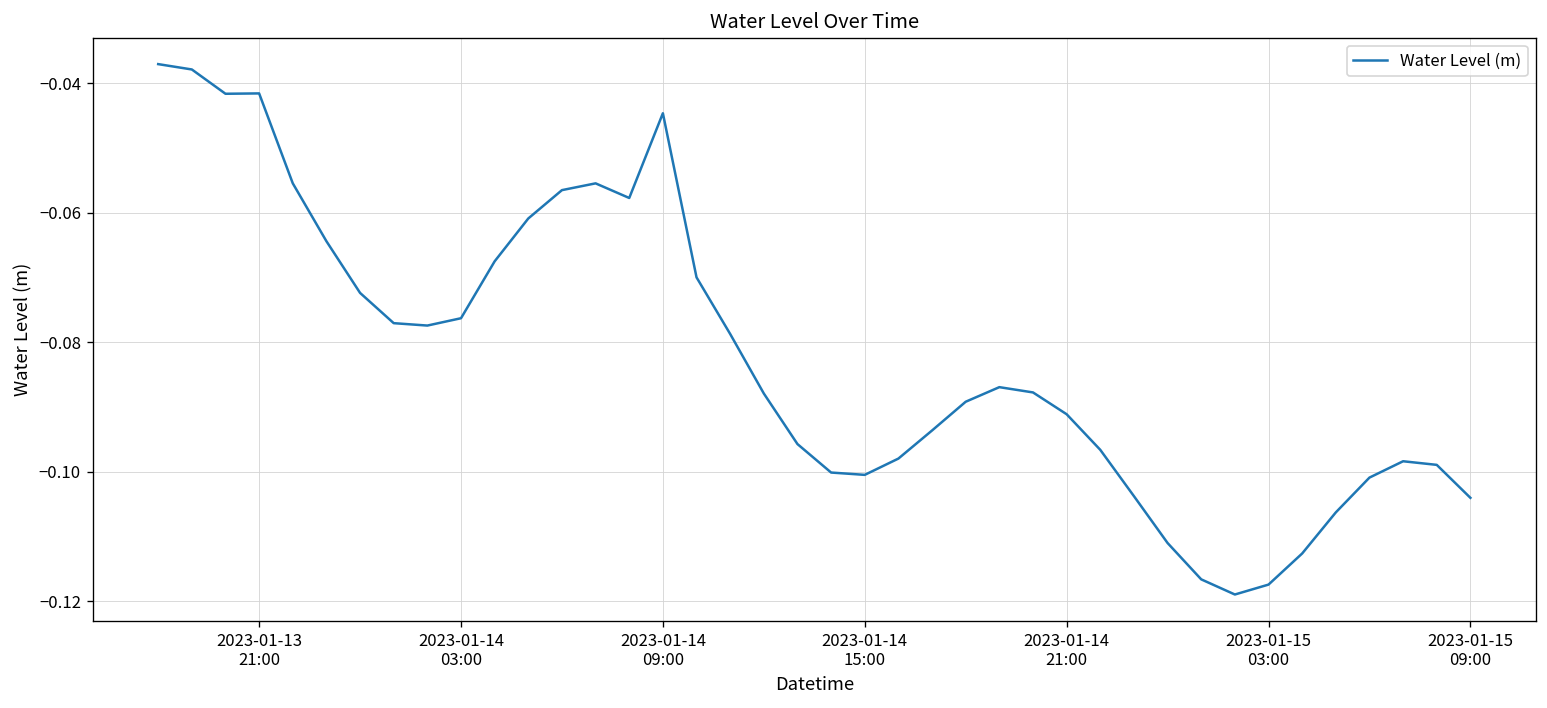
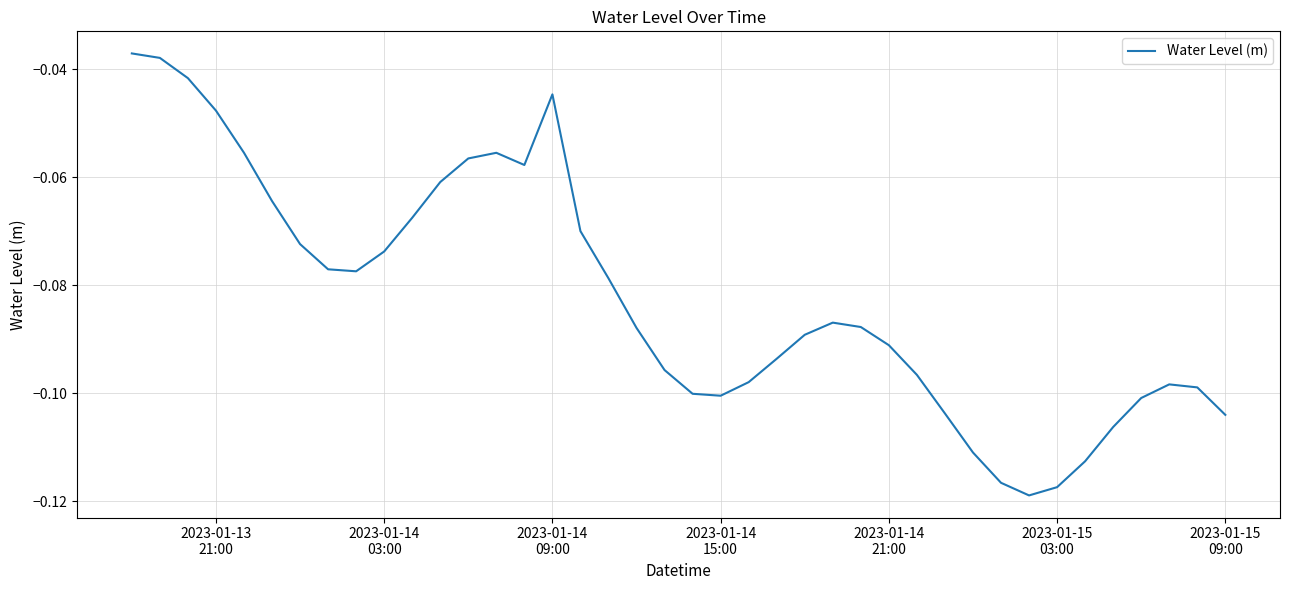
2023-01-13 21:00: -0.042 -> -0.048
2023-01-14 03:00: -0.076 -> -0.074
